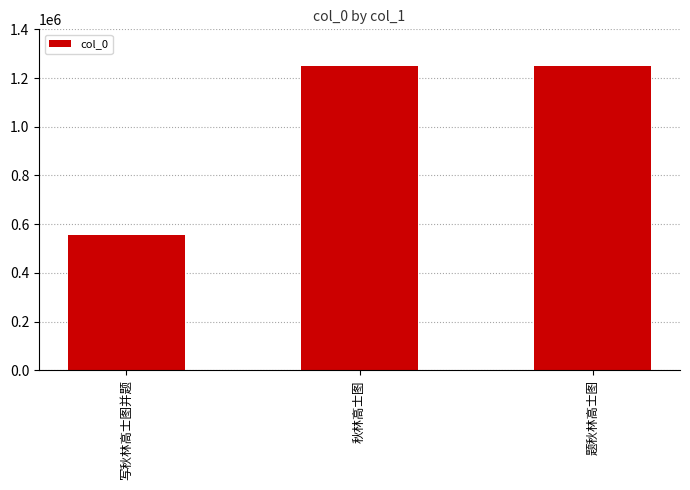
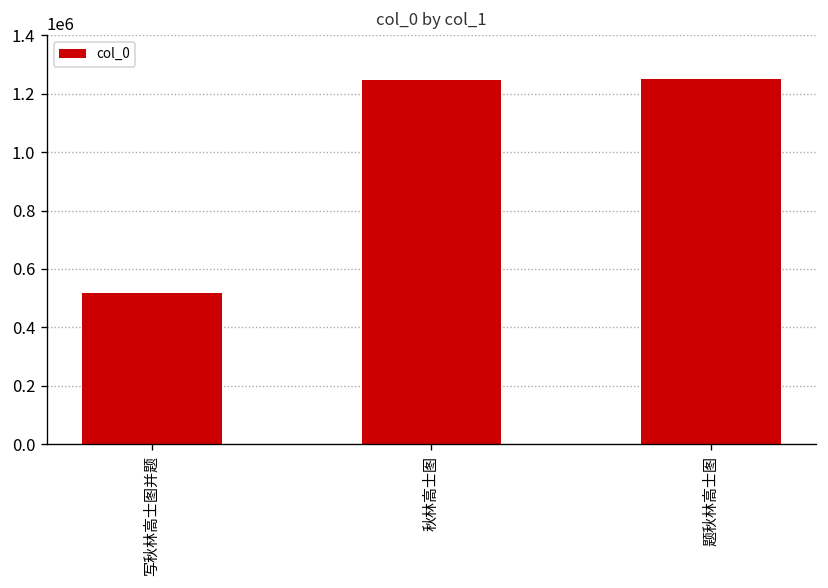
写秋林高士图并题: 550000 -> 520000
